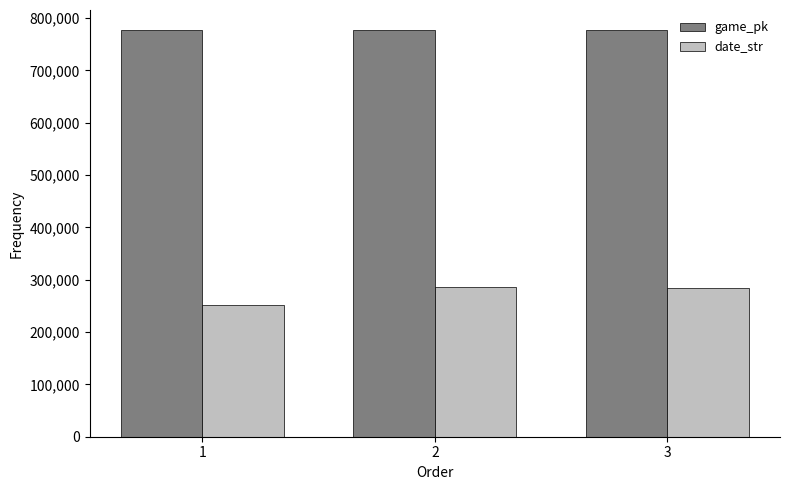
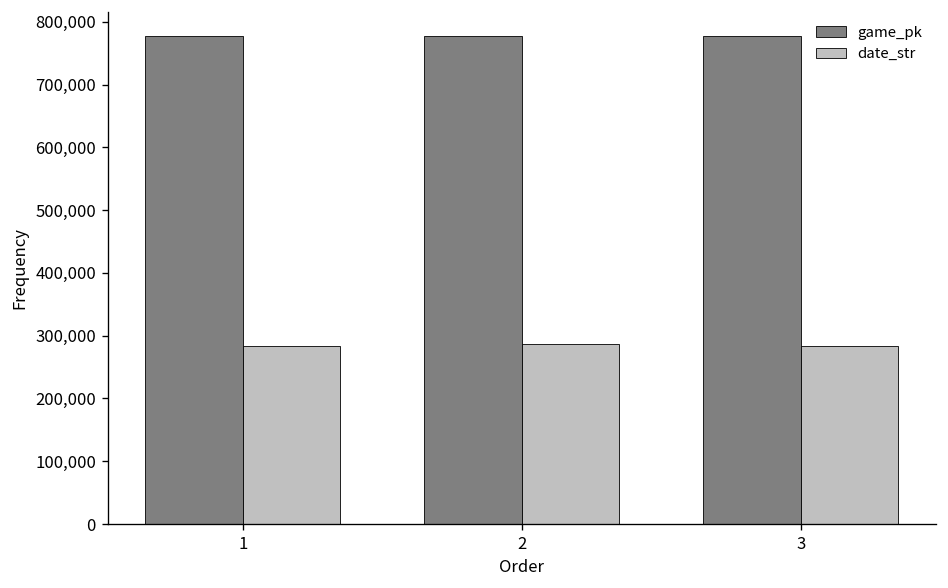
date_str, 1: 250,000 -> 280,000
